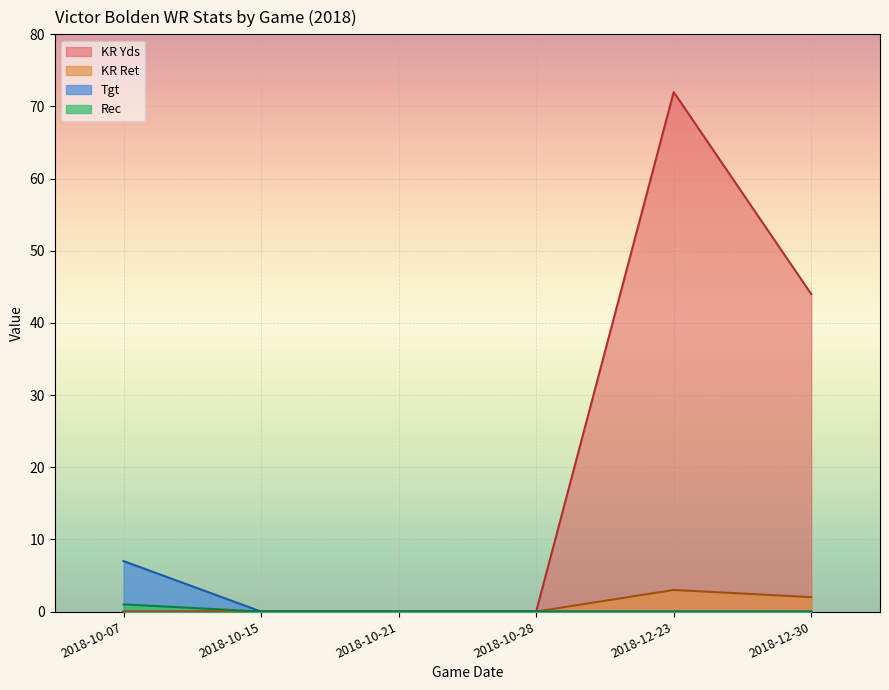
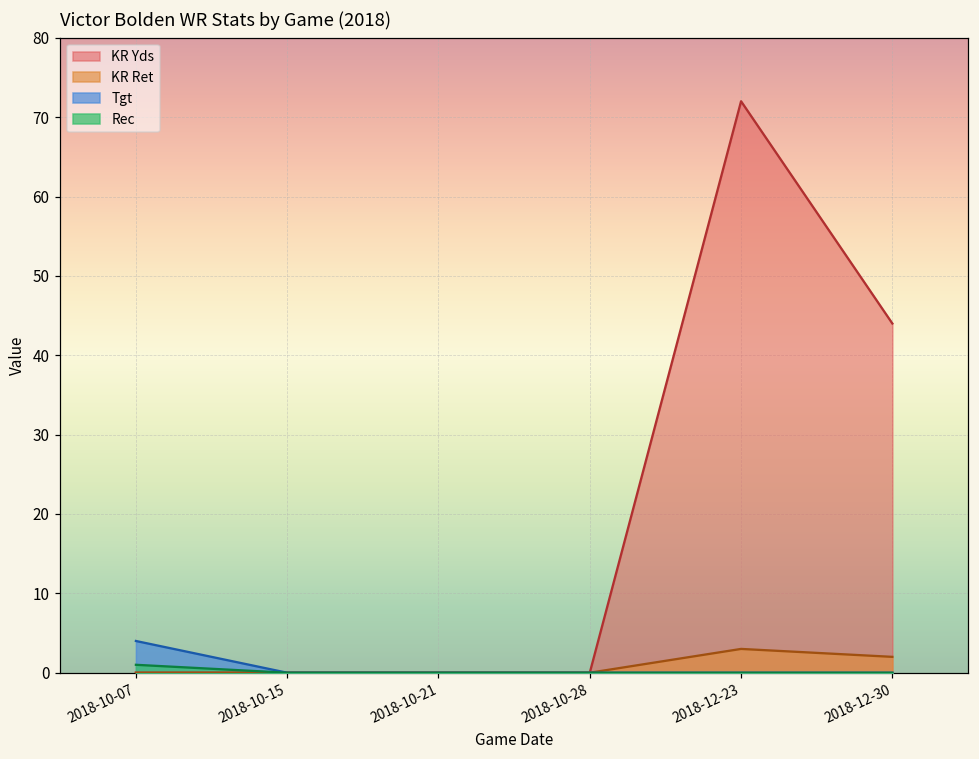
Tgt, 2018-10-07: 7 -> 4
